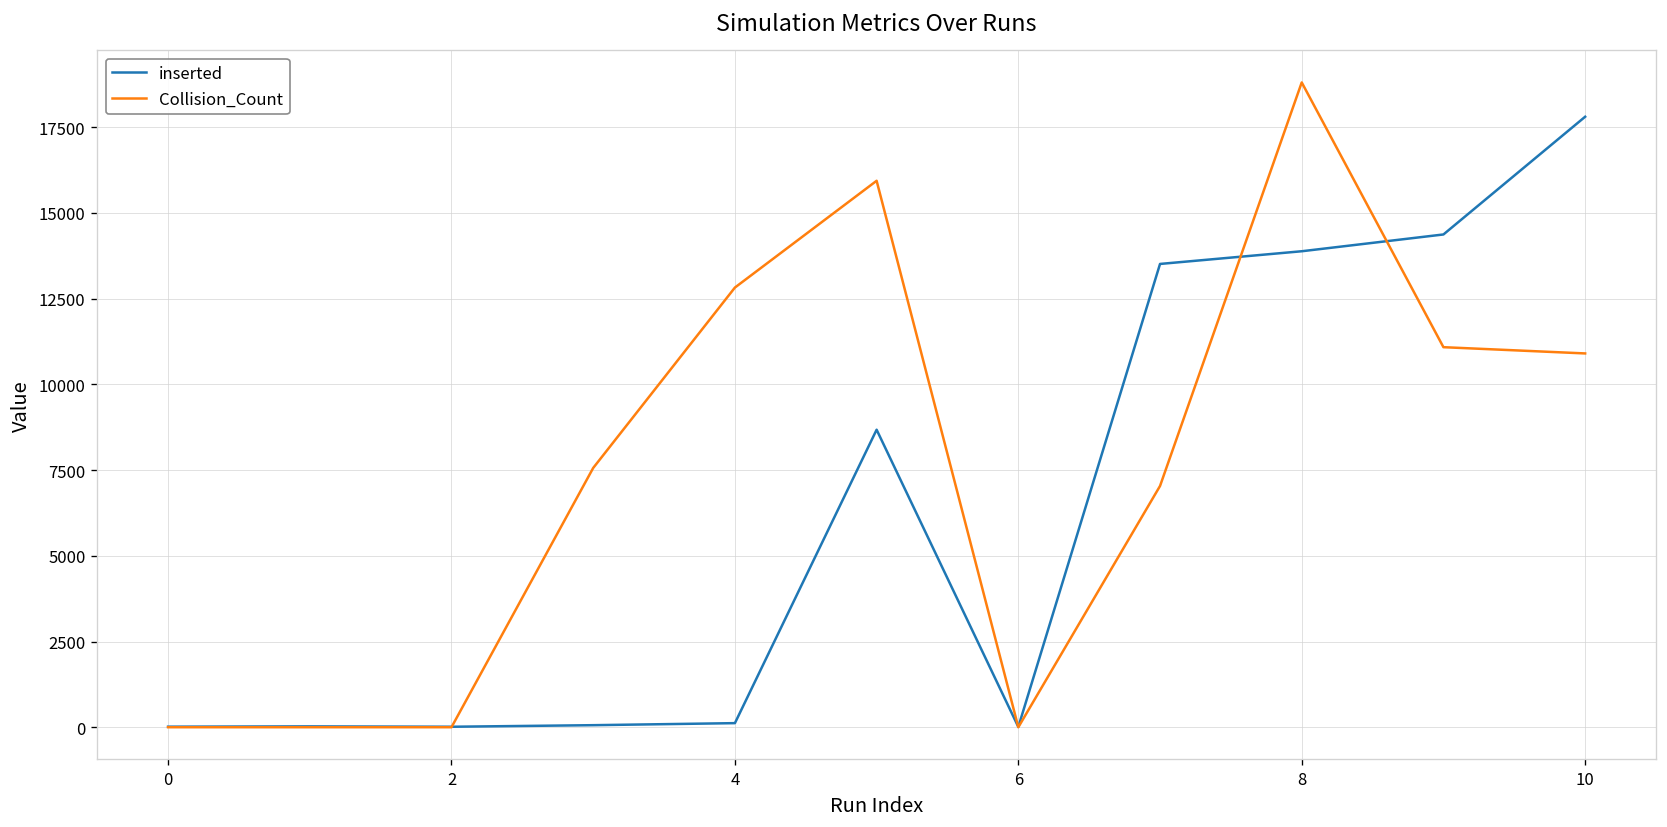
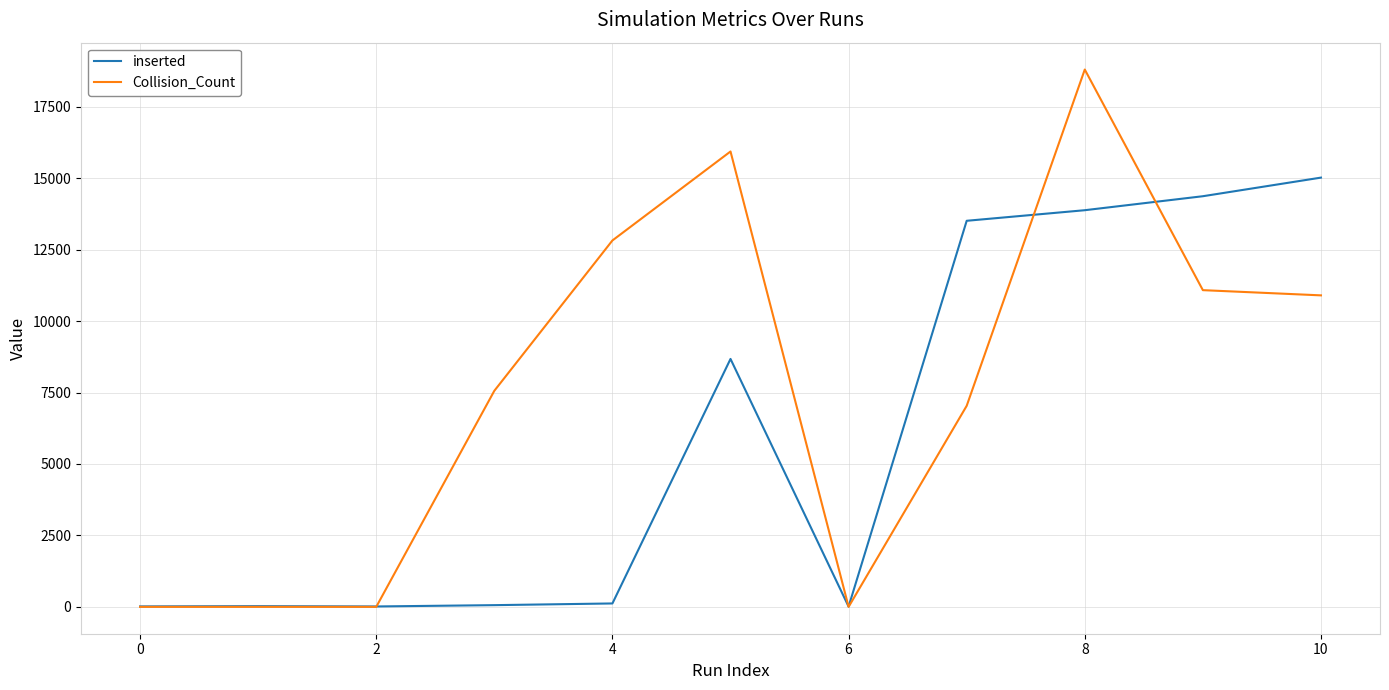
inserted, 10: 17800 -> 15000
